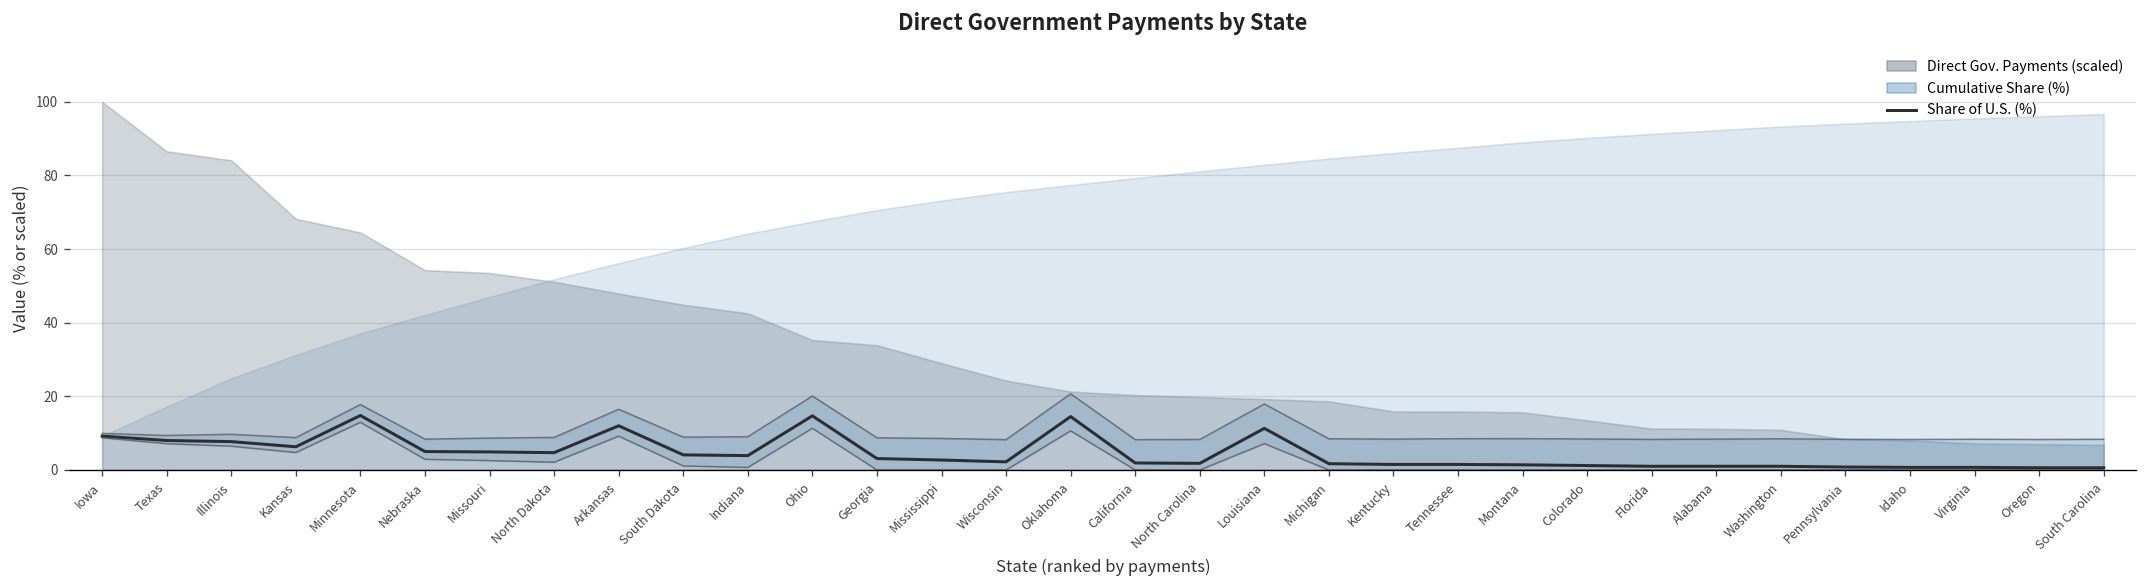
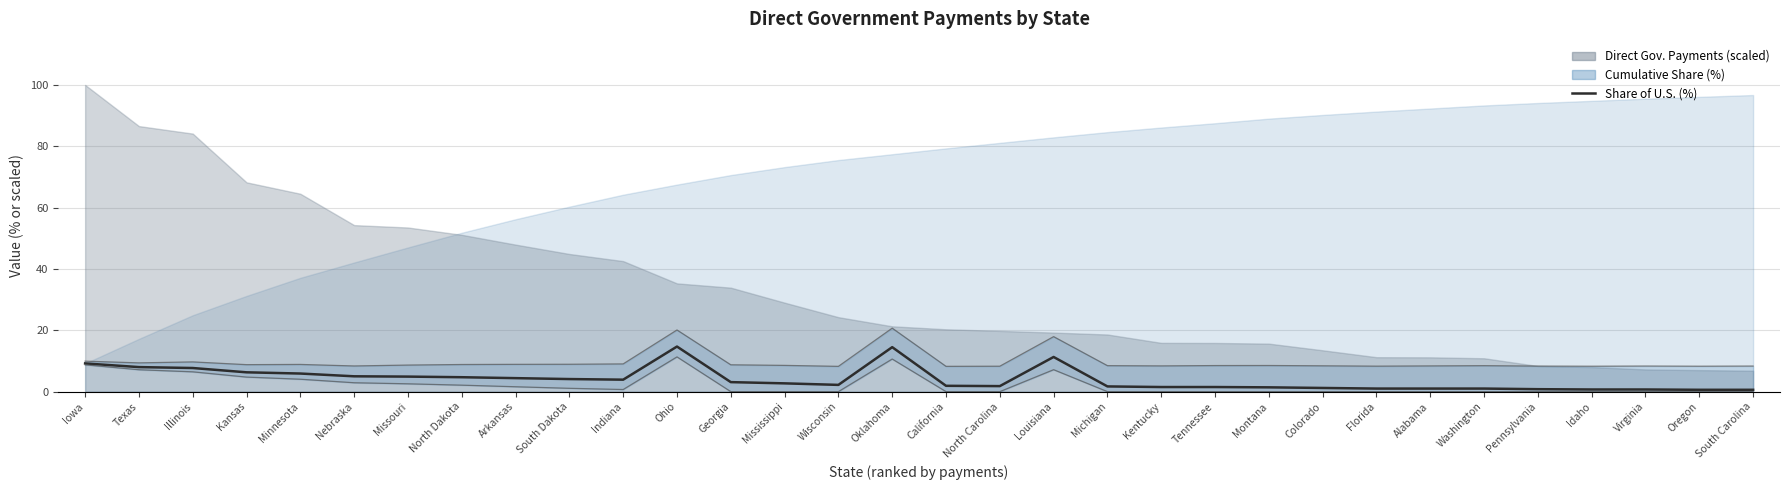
Share of U.S. (%), Minnesota: 15 -> 6
Share of U.S. (%), Arkansas: 12 -> 4
